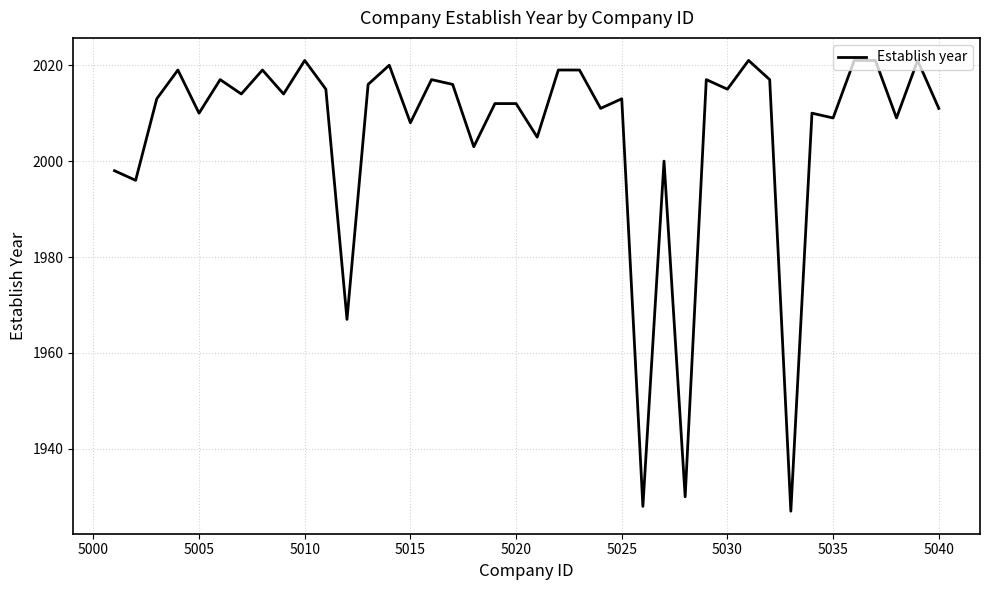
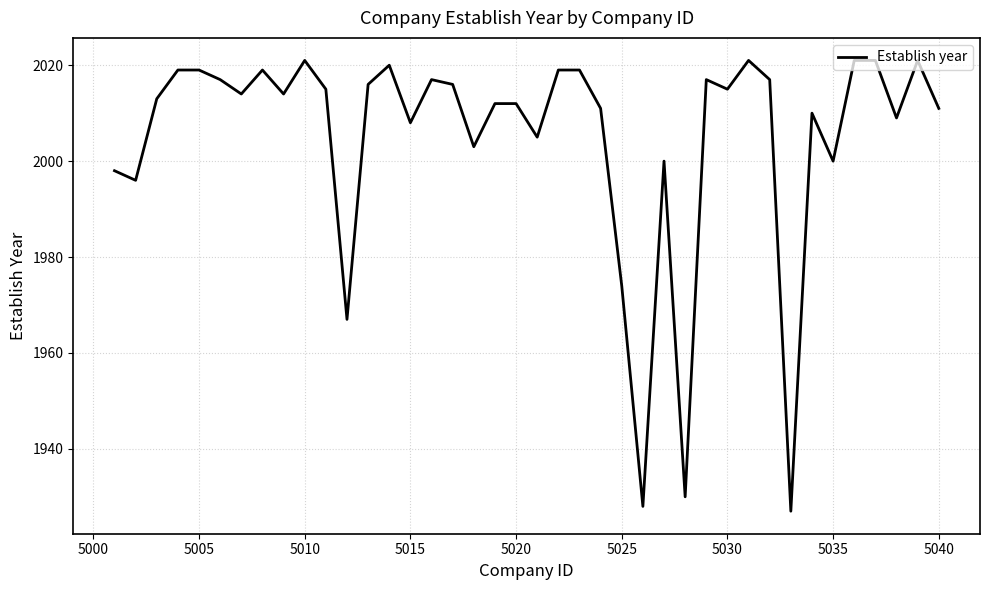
5005: 2010 -> 2019
5025: 2013 -> 1974
5035: 2009 -> 2000
